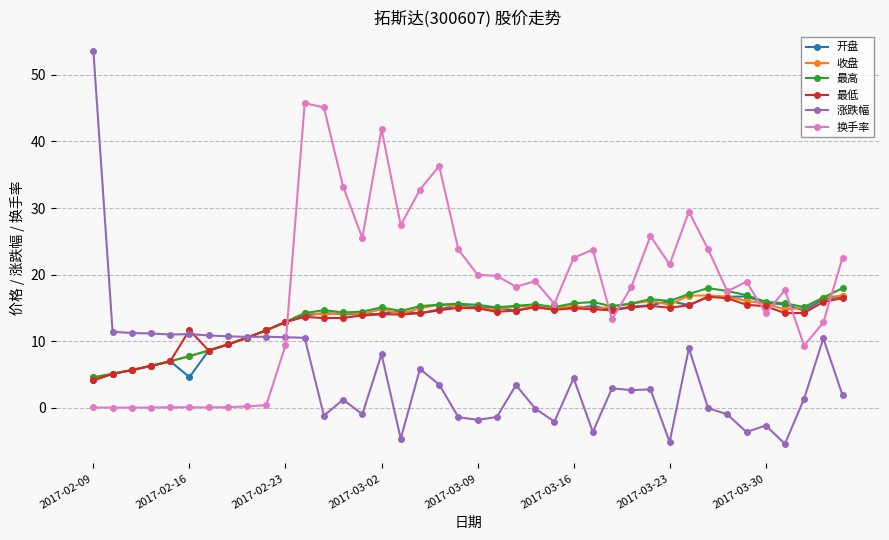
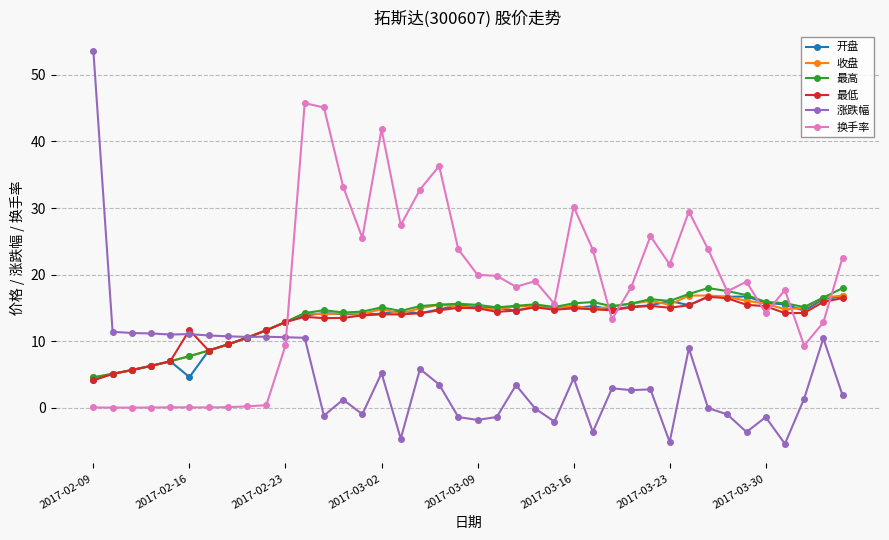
涨跌幅, 2017-03-02: 8 -> 5
换手率, 2017-03-16: 23 -> 30
涨跌幅, 2017-03-30: -3 -> -1
